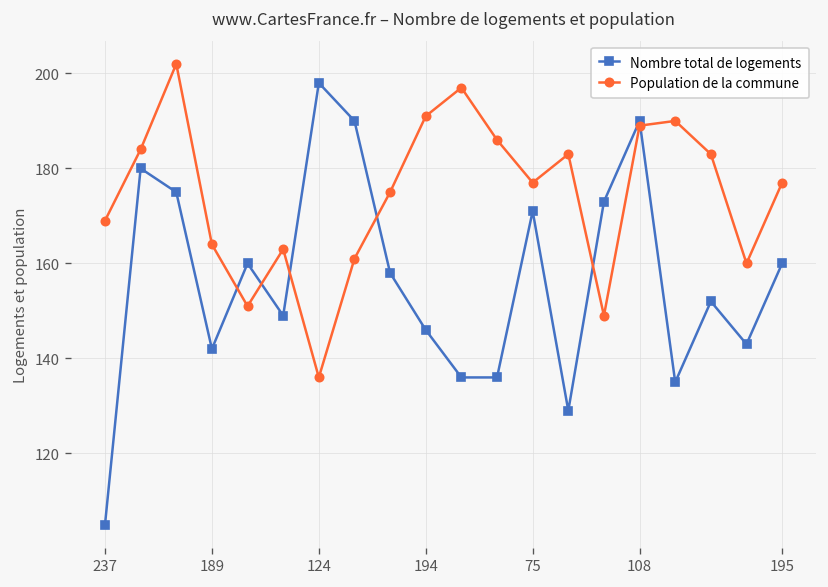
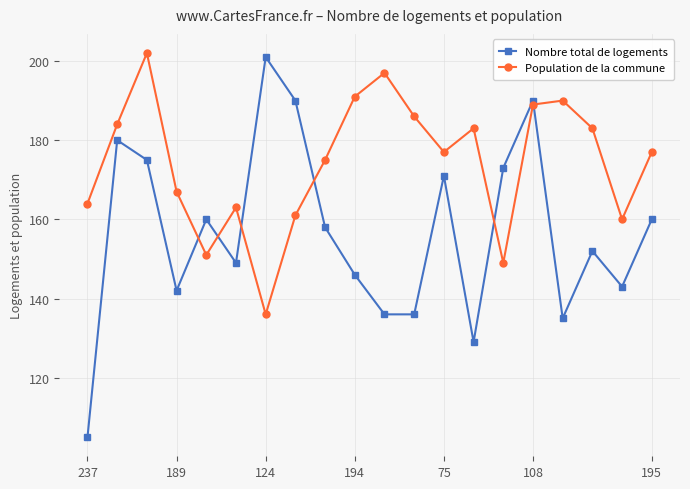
Population de la commune, 237: 169 -> 164
Population de la commune, 189: 164 -> 167
Nombre total de logements, 124: 198 -> 201
